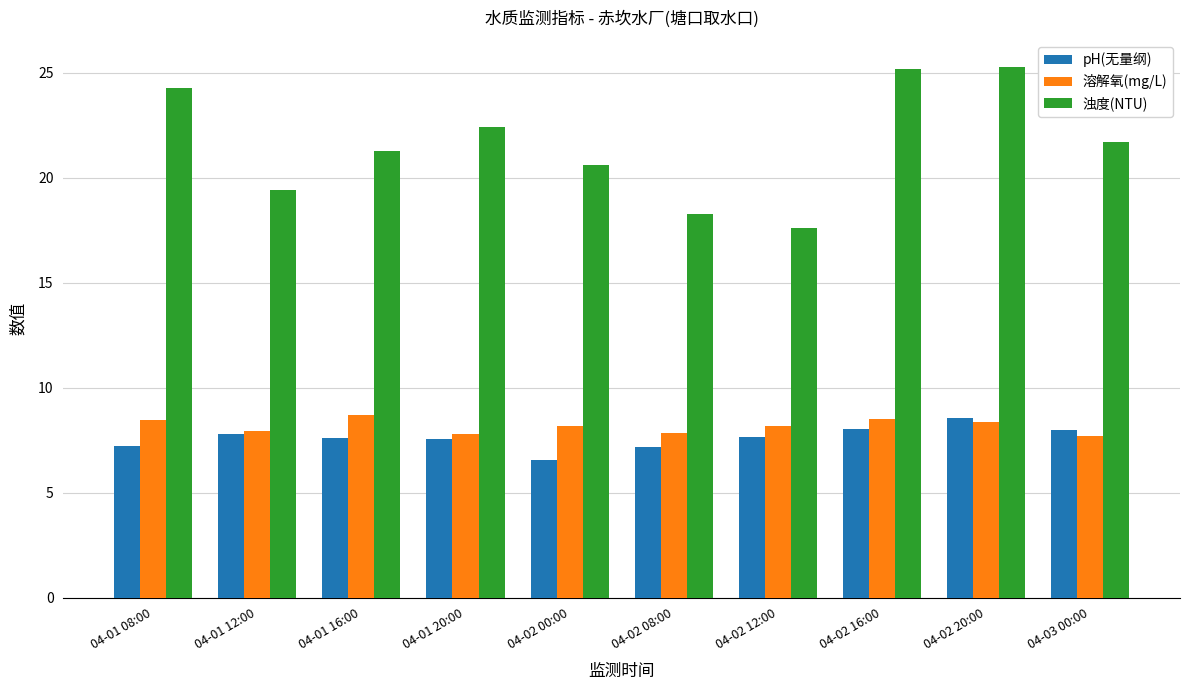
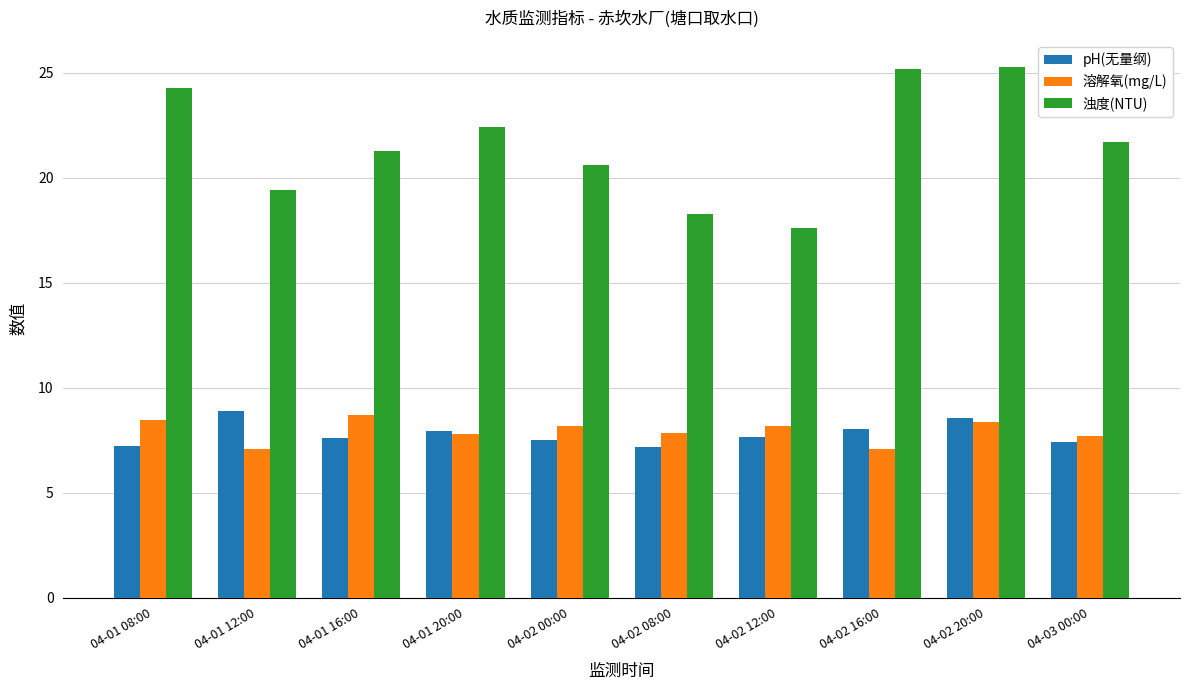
pH(无量纲), 04-01 12:00: 7.8 -> 8.9
溶解氧(mg/L), 04-01 12:00: 8.0 -> 7.1
pH(无量纲), 04-01 20:00: 7.6 -> 8.0
pH(无量纲), 04-02 00:00: 6.6 -> 7.5
溶解氧(mg/L), 04-02 16:00: 8.5 -> 7.1
pH(无量纲), 04-03 00:00: 8.0 -> 7.4
